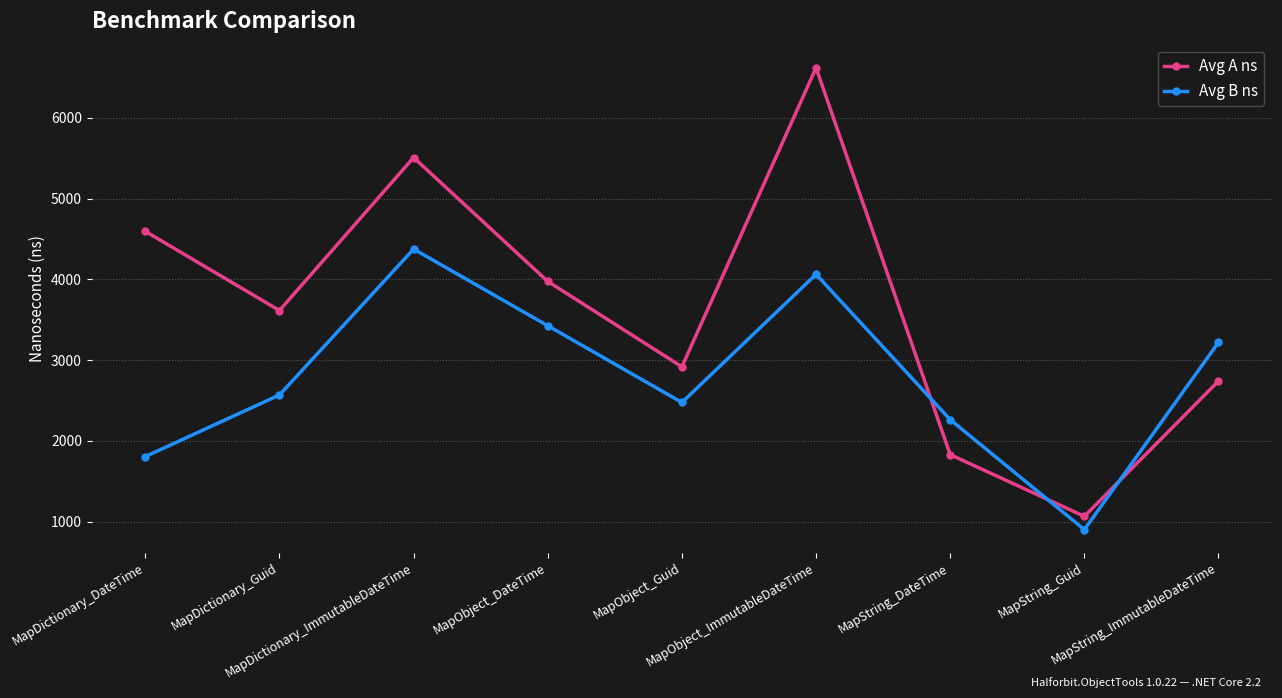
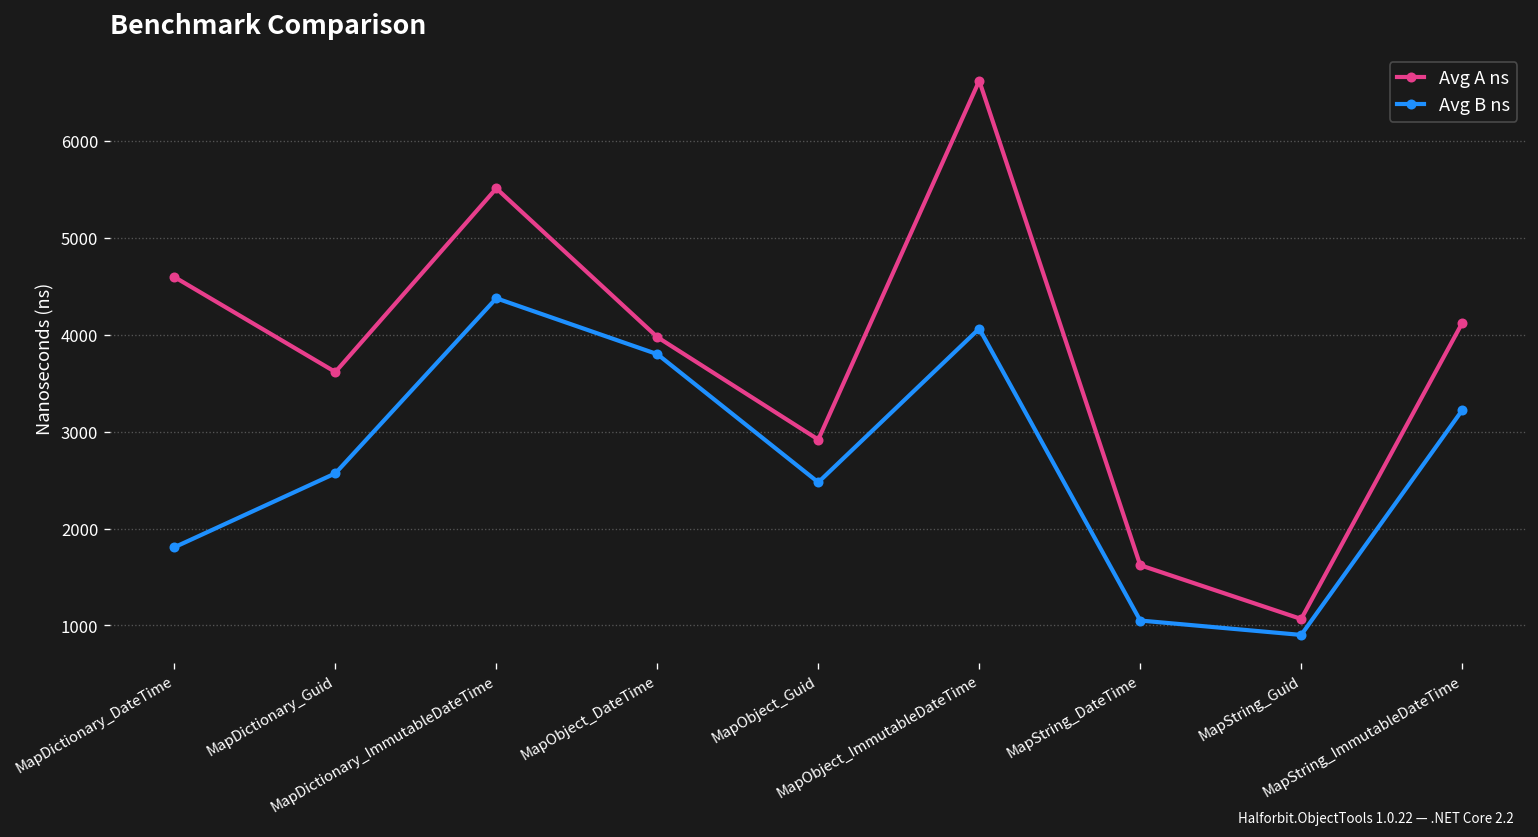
Avg B ns, MapObject_DateTime: 3400 -> 3800
Avg A ns, MapString_DateTime: 1800 -> 1600
Avg B ns, MapString_DateTime: 2300 -> 1100
Avg A ns, MapString_ImmutableDateTime: 2700 -> 4100
